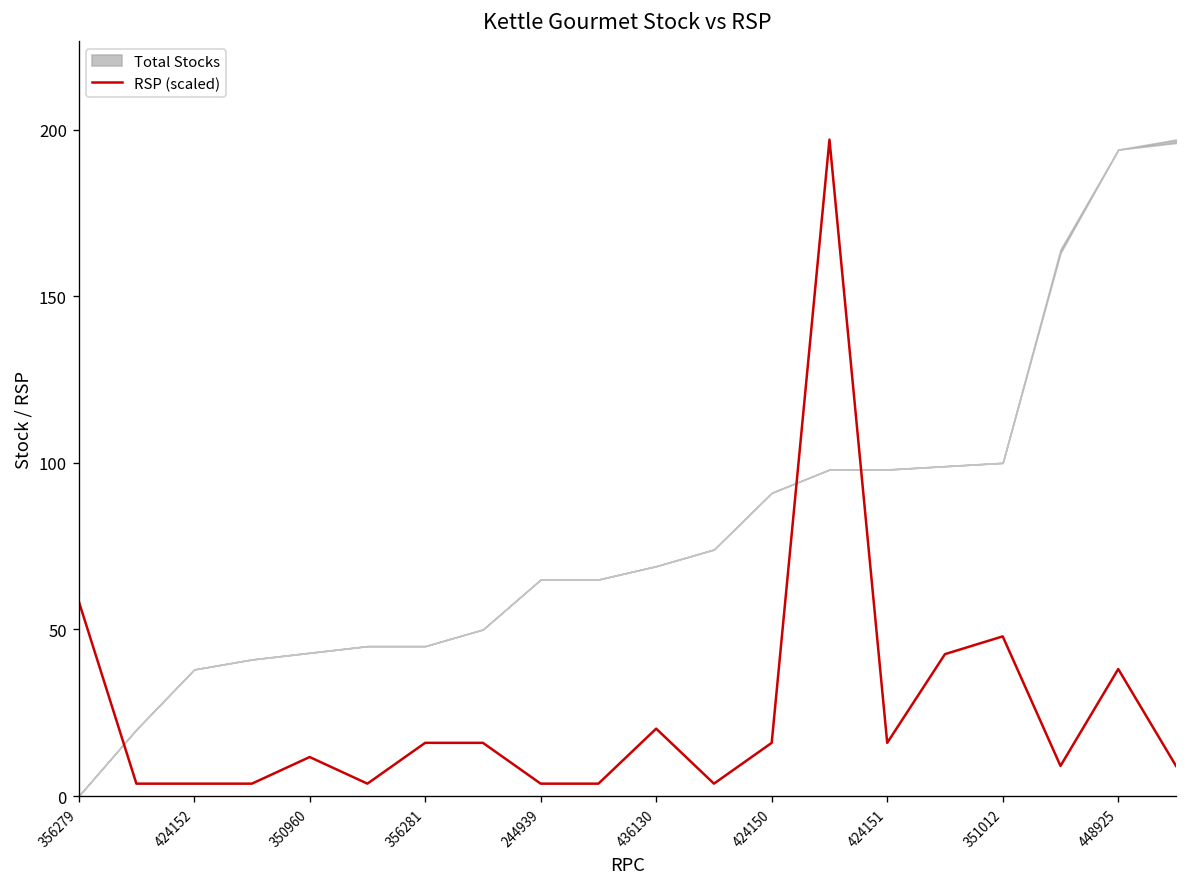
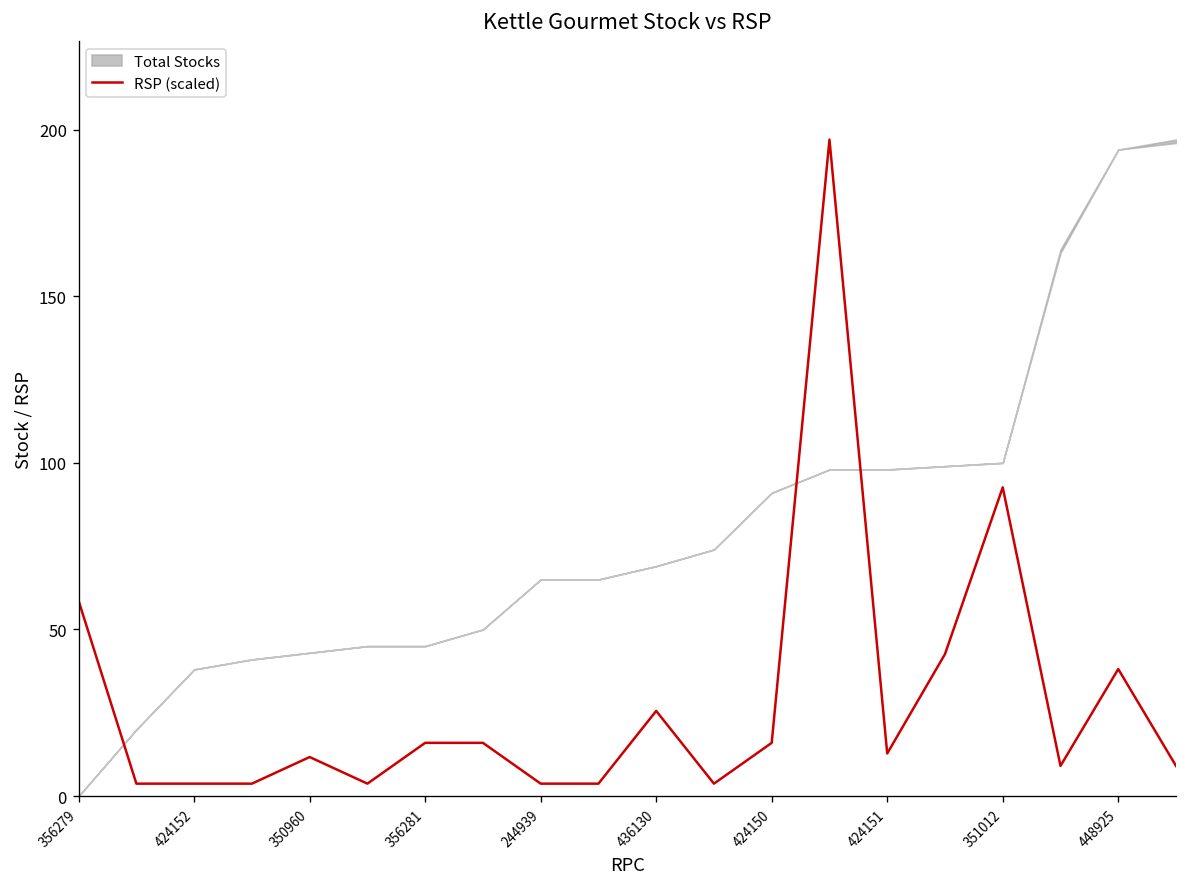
RSP (scaled), 436130: 20 -> 26
RSP (scaled), 424151: 16 -> 13
RSP (scaled), 351012: 48 -> 93
